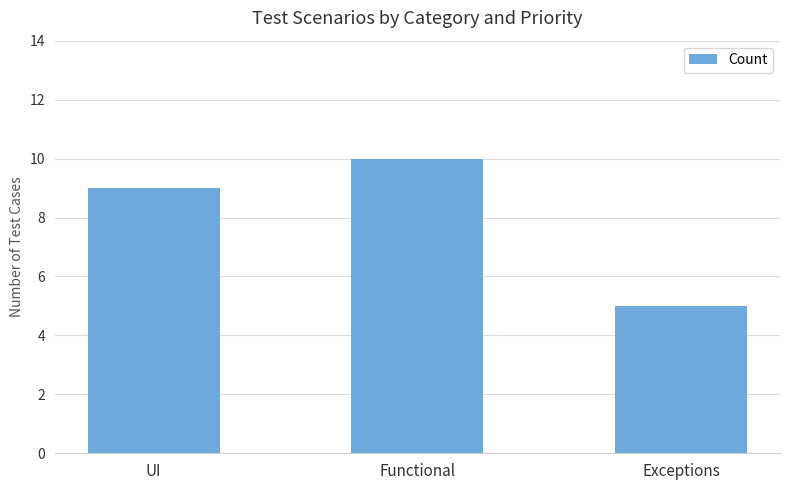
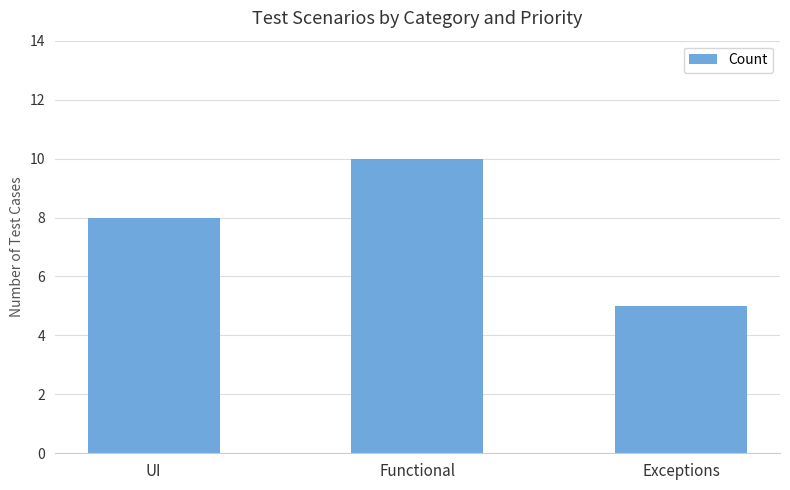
UI: 9 -> 8
